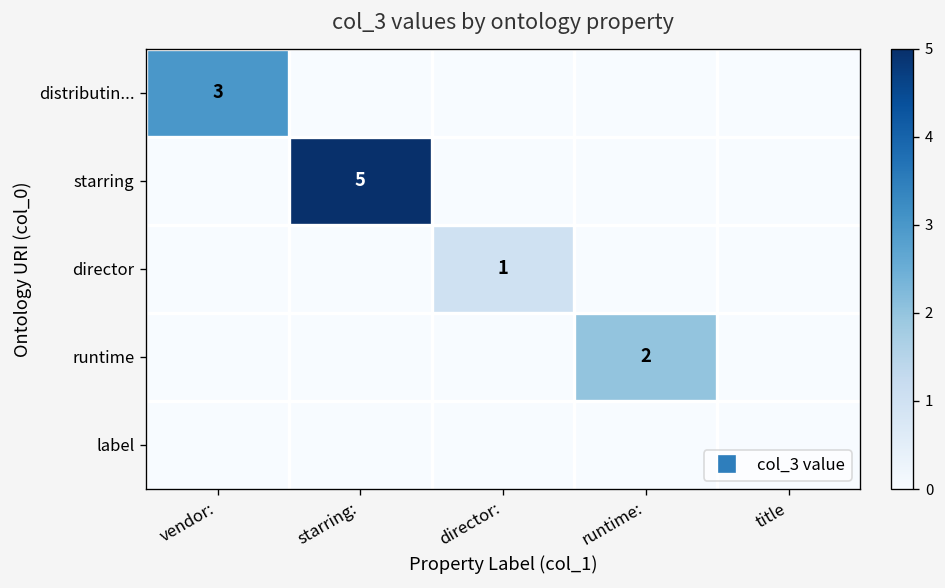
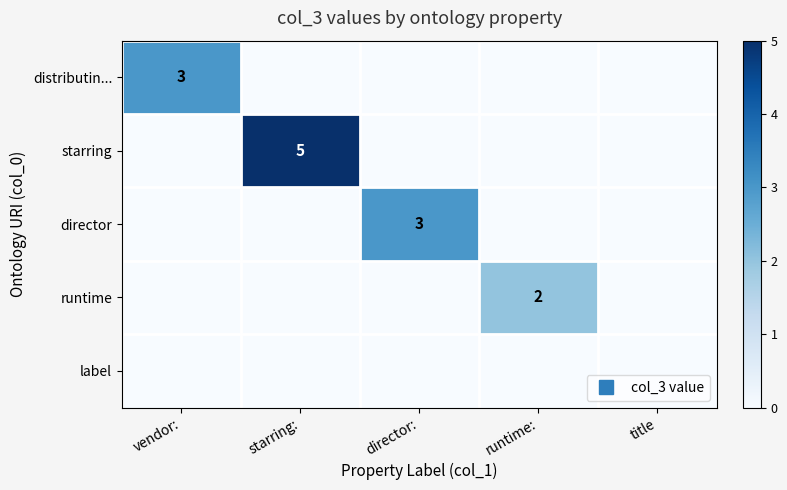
director, director:: 1 -> 3
